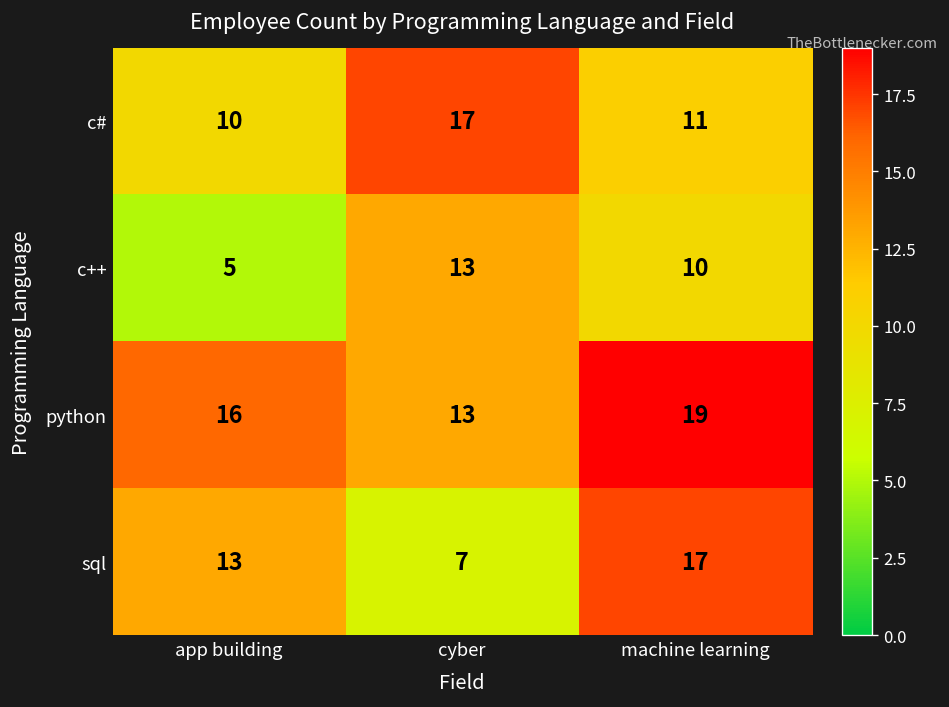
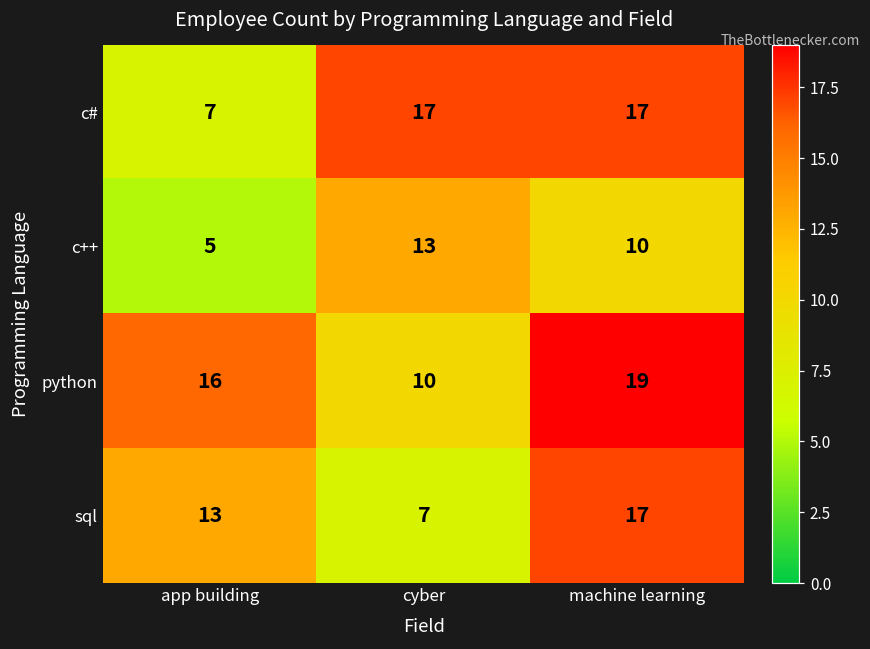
c#, app building: 10 -> 7
c#, machine learning: 11 -> 17
python, cyber: 13 -> 10
